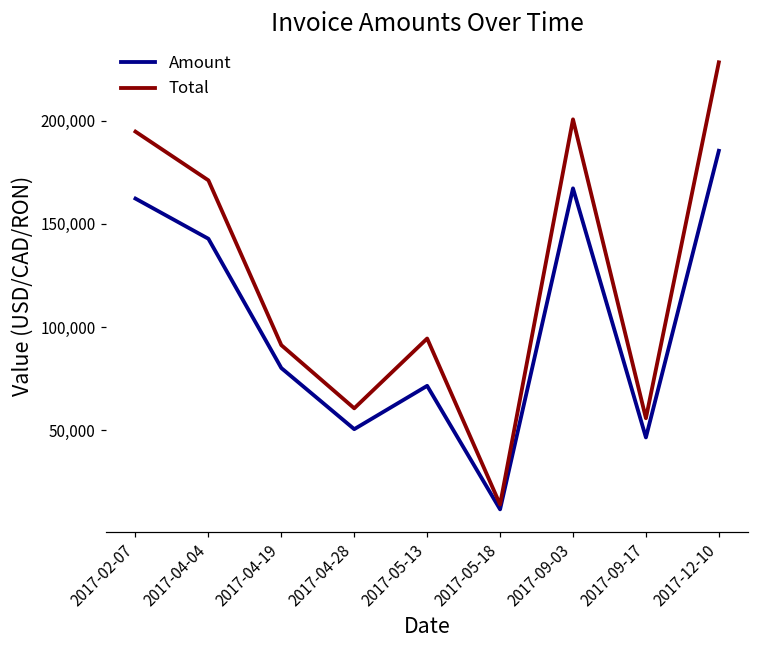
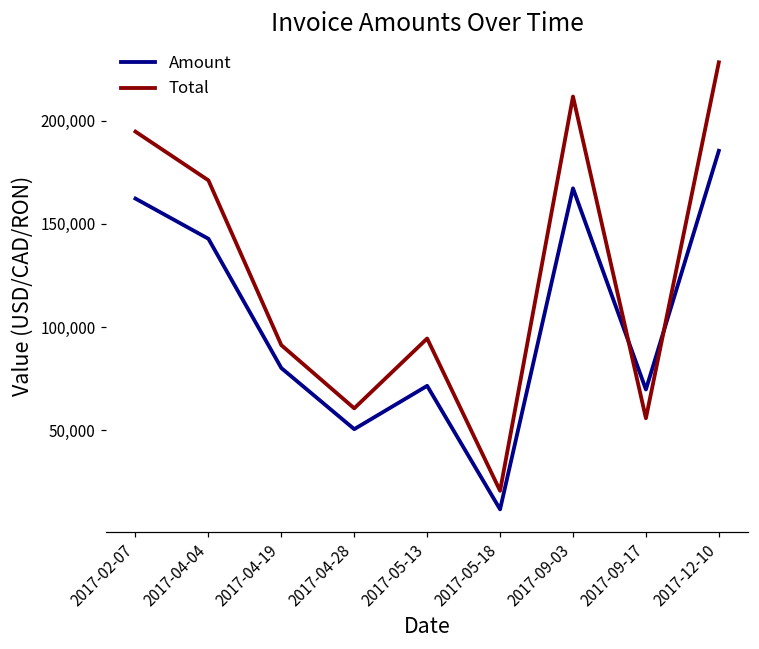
Total, 2017-05-18: 14,000 -> 21,000
Total, 2017-09-03: 201,000 -> 212,000
Amount, 2017-09-17: 46,000 -> 70,000
